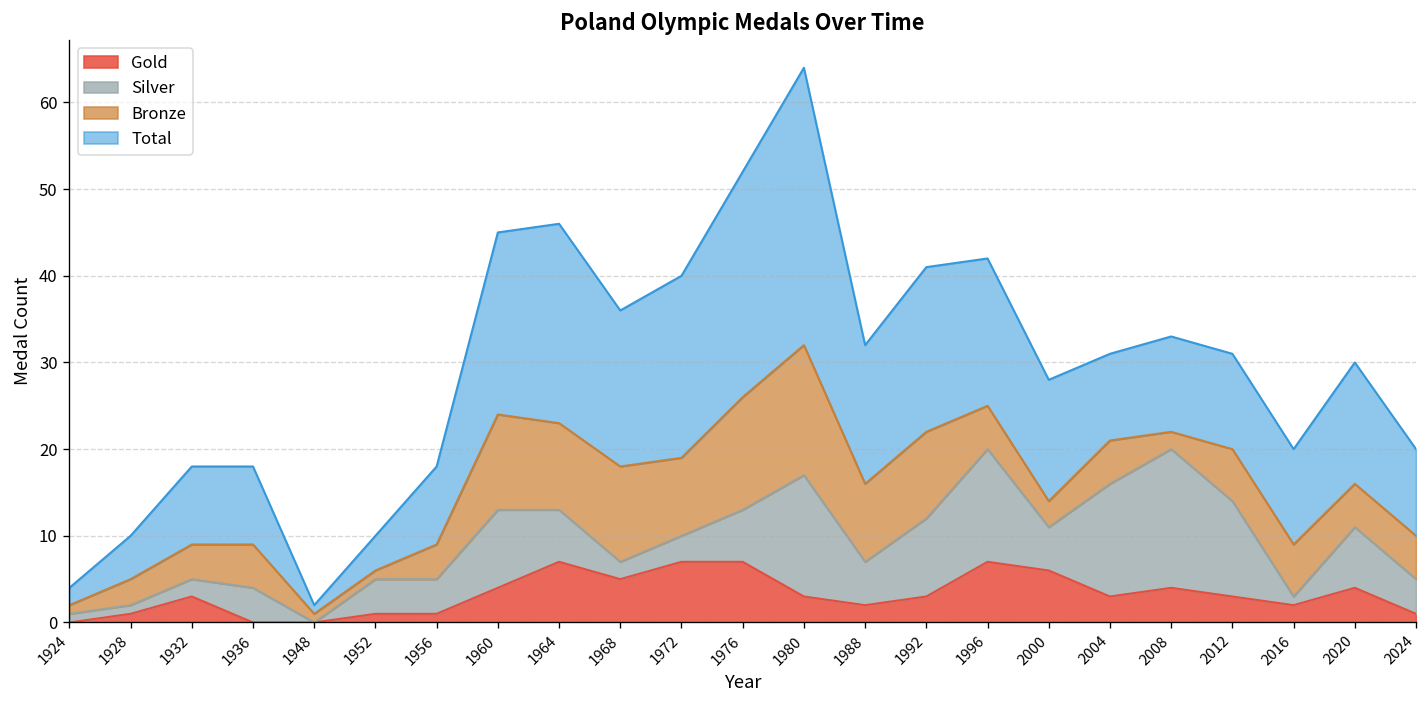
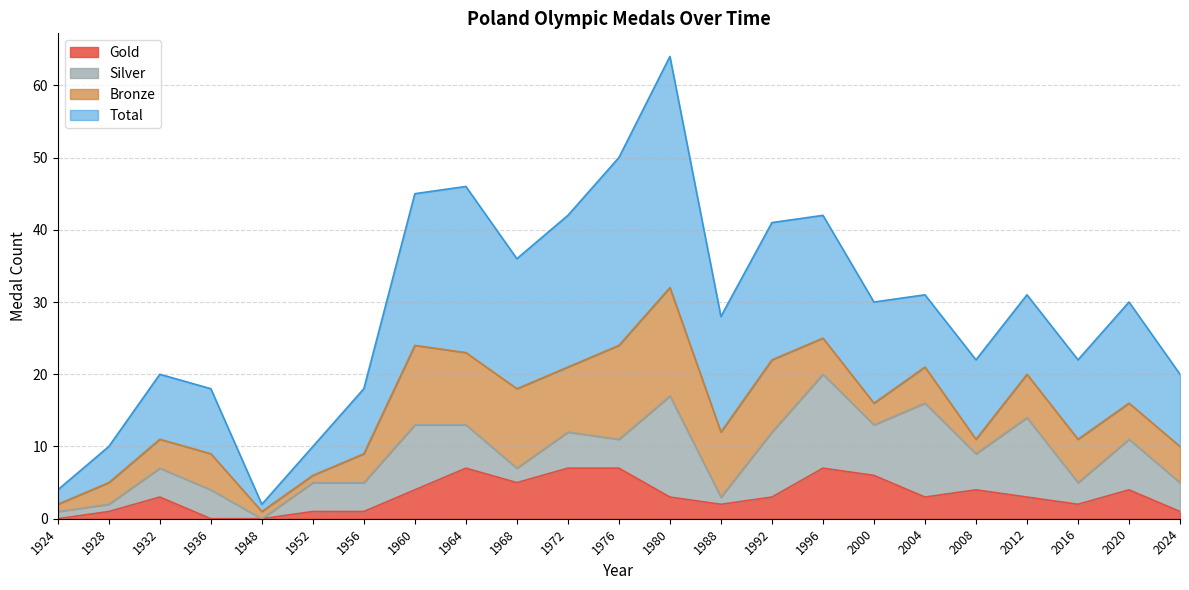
Silver, 1932: 2 -> 4
Silver, 1972: 3 -> 5
Silver, 1976: 6 -> 4
Silver, 1988: 5 -> 1
Silver, 2000: 5 -> 7
Silver, 2008: 16 -> 5
Silver, 2016: 1 -> 3
